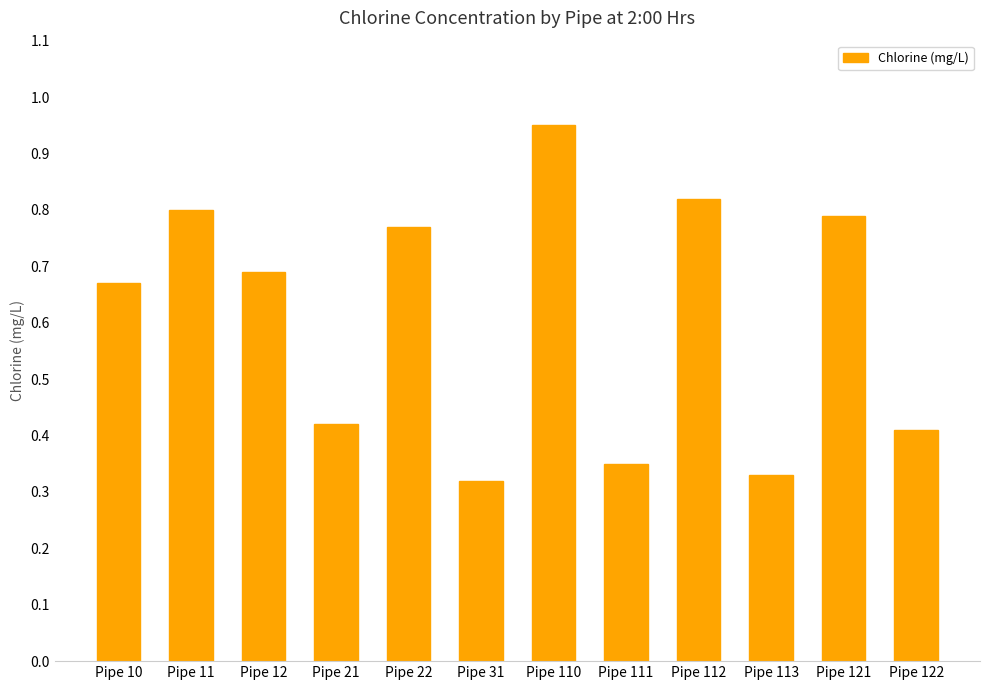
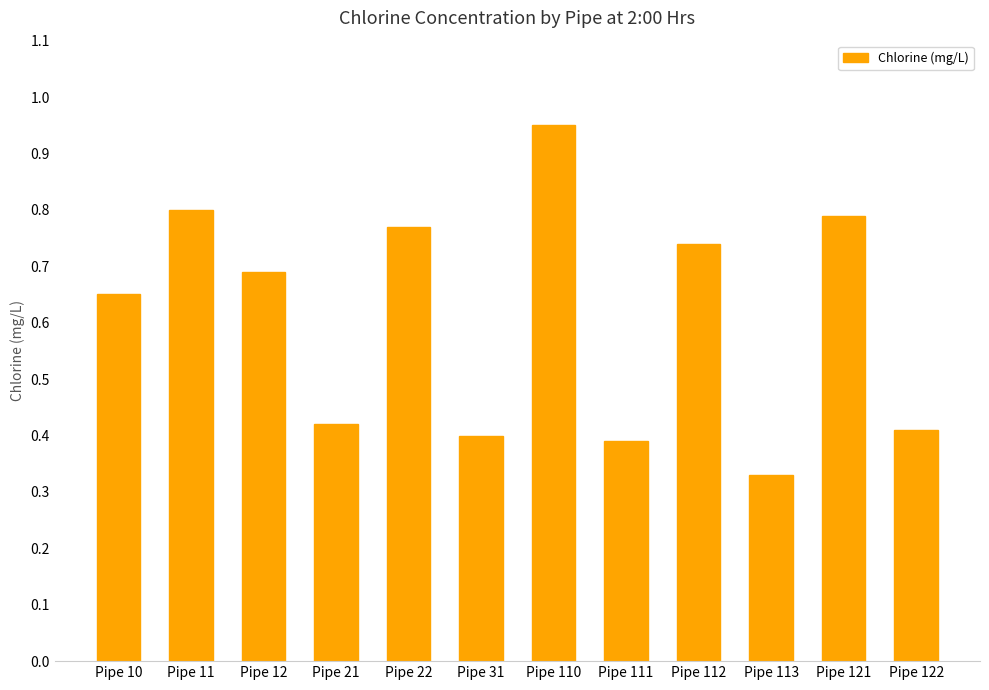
Pipe 10: 0.67 -> 0.65
Pipe 31: 0.32 -> 0.40
Pipe 111: 0.35 -> 0.39
Pipe 112: 0.82 -> 0.74
